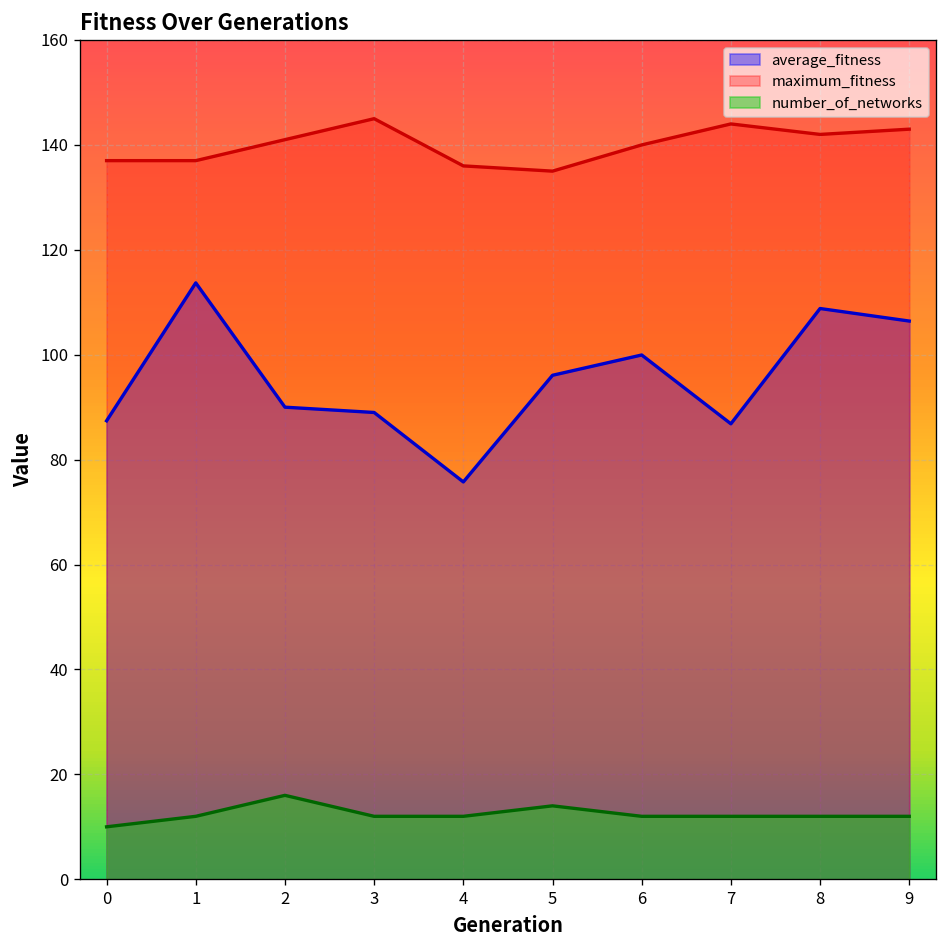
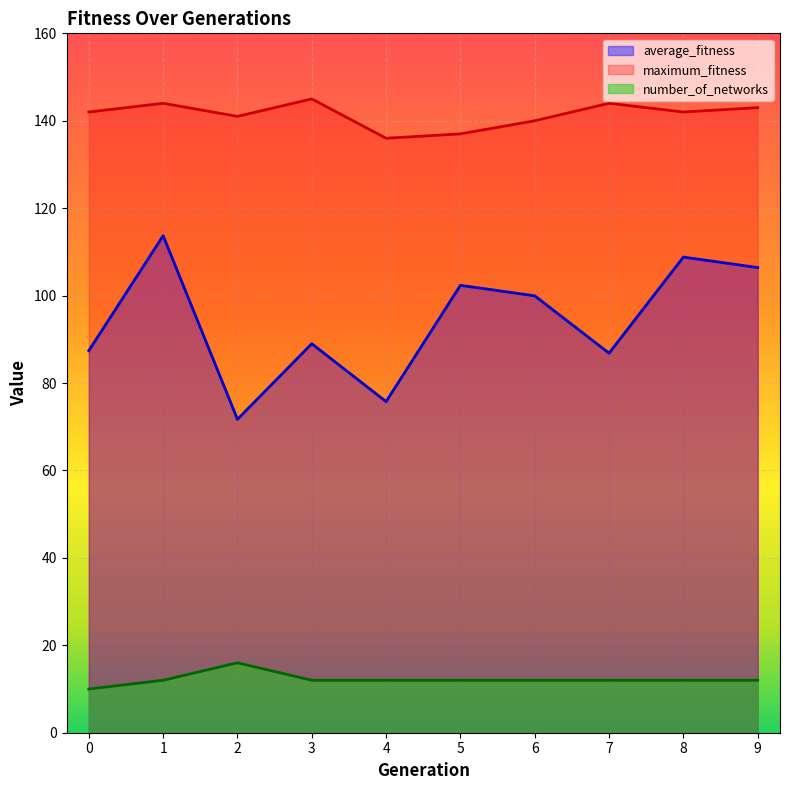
maximum_fitness, 0: 137 -> 142
maximum_fitness, 1: 137 -> 144
average_fitness, 2: 90 -> 72
average_fitness, 5: 96 -> 102
maximum_fitness, 5: 135 -> 137
number_of_networks, 5: 14 -> 12
